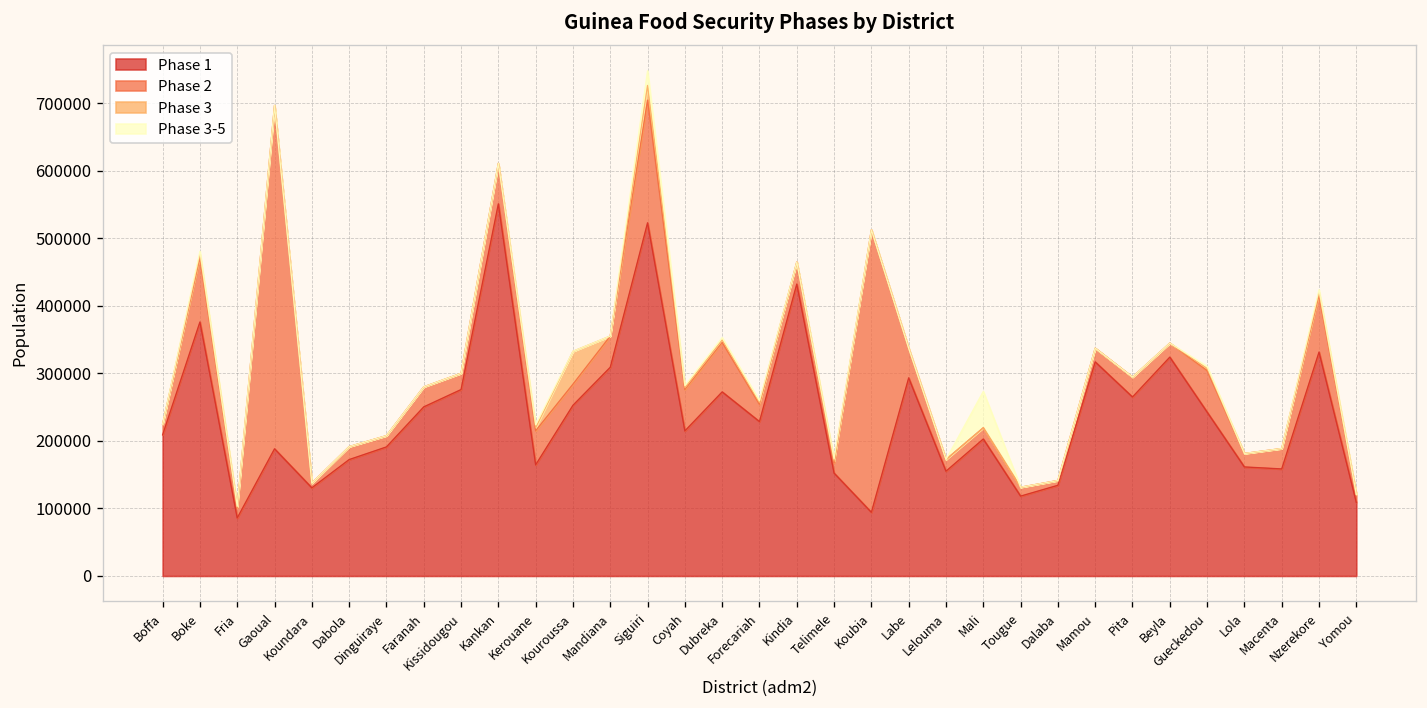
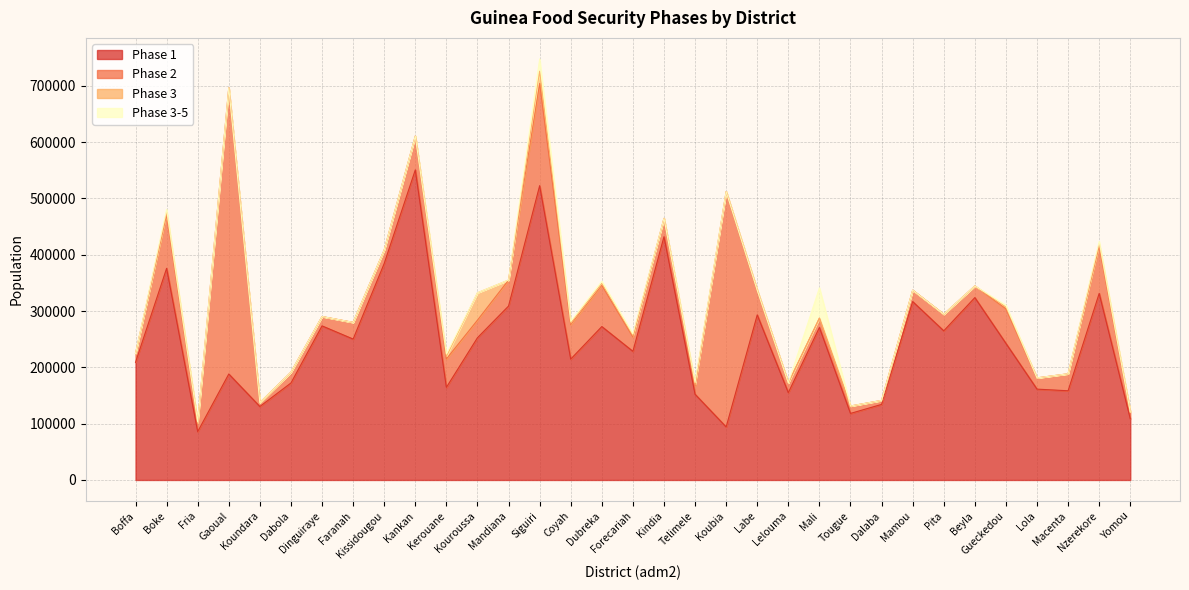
Phase 1, Dinguiraye: 190000 -> 270000
Phase 1, Kissidougou: 280000 -> 380000
Phase 1, Mali: 200000 -> 270000
